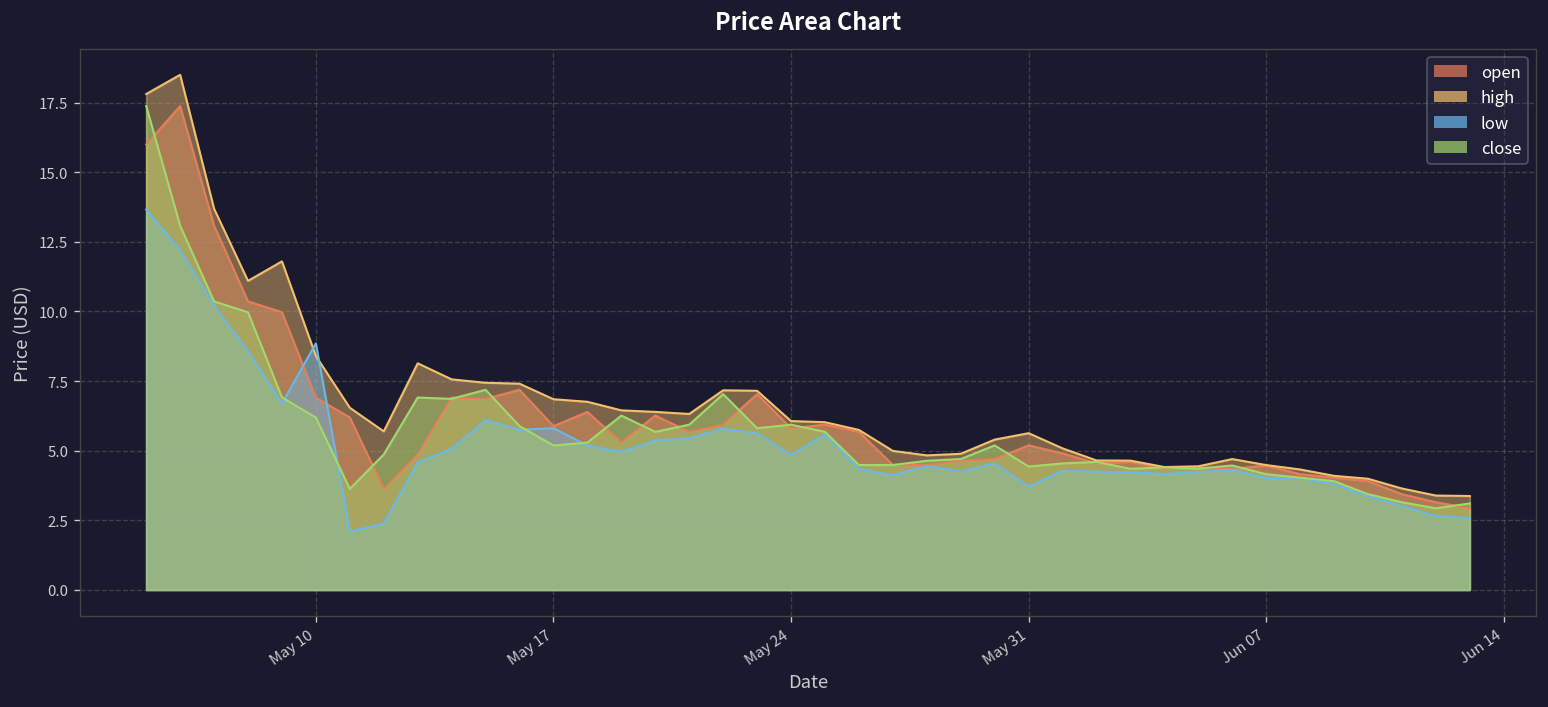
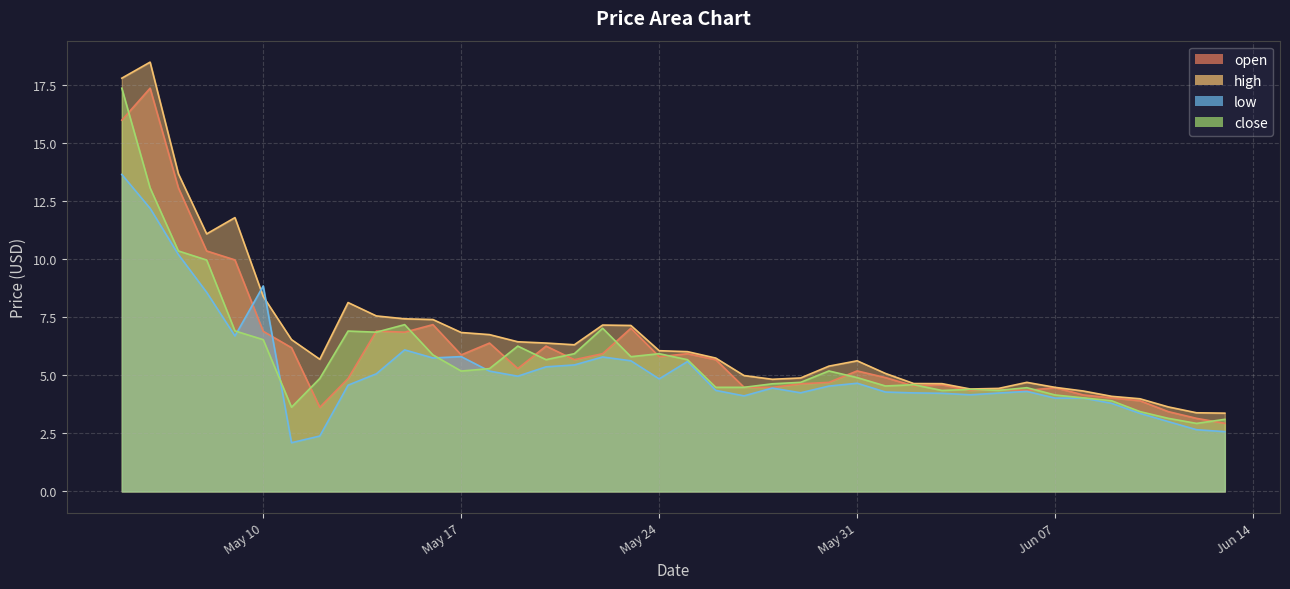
close, May 10: 6.2 -> 6.5
low, May 31: 3.7 -> 4.7
close, May 31: 4.4 -> 4.9
